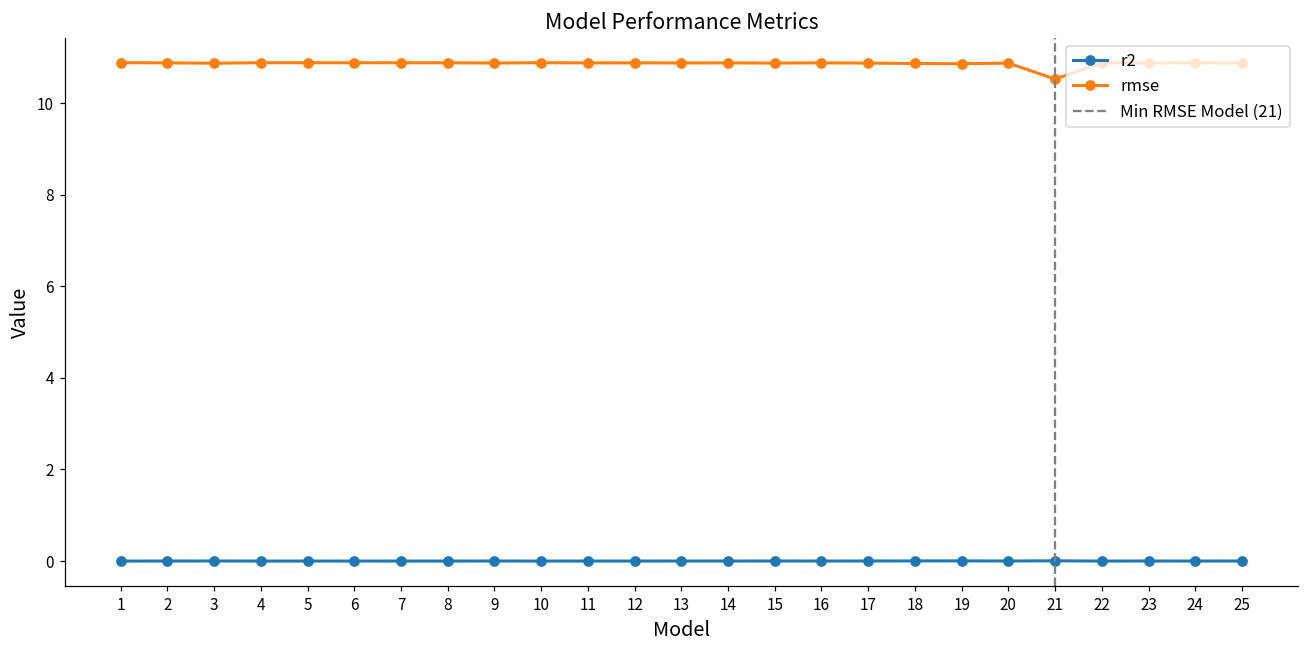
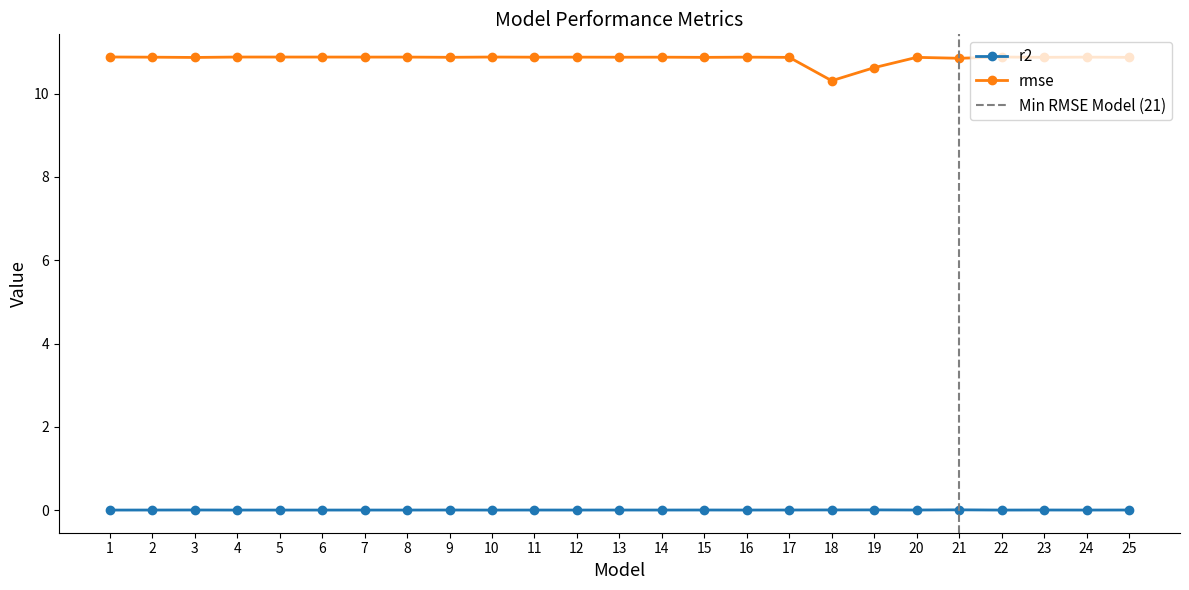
rmse, 18: 10.9 -> 10.3
rmse, 19: 10.9 -> 10.6
rmse, 21: 10.5 -> 10.9
